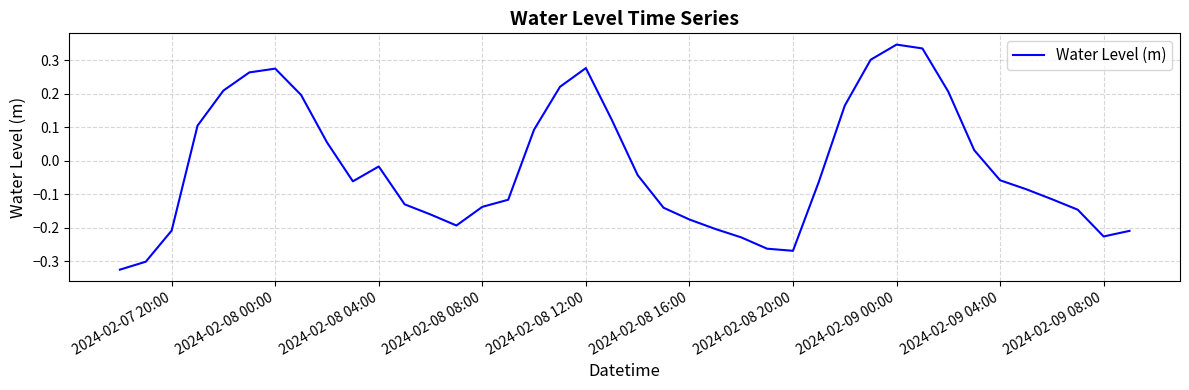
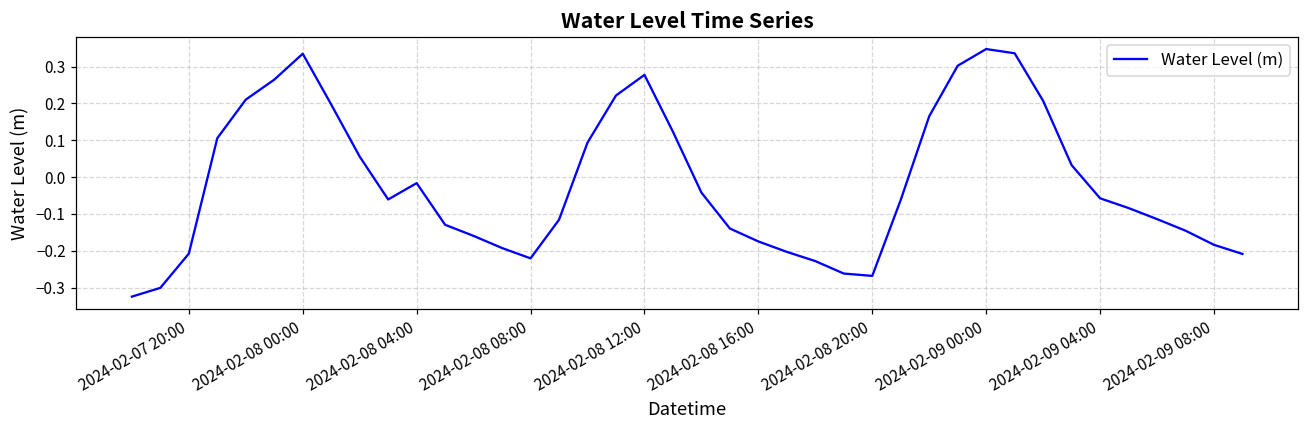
2024-02-08 00:00: 0.28 -> 0.33
2024-02-08 08:00: -0.14 -> -0.22
2024-02-09 08:00: -0.23 -> -0.18
